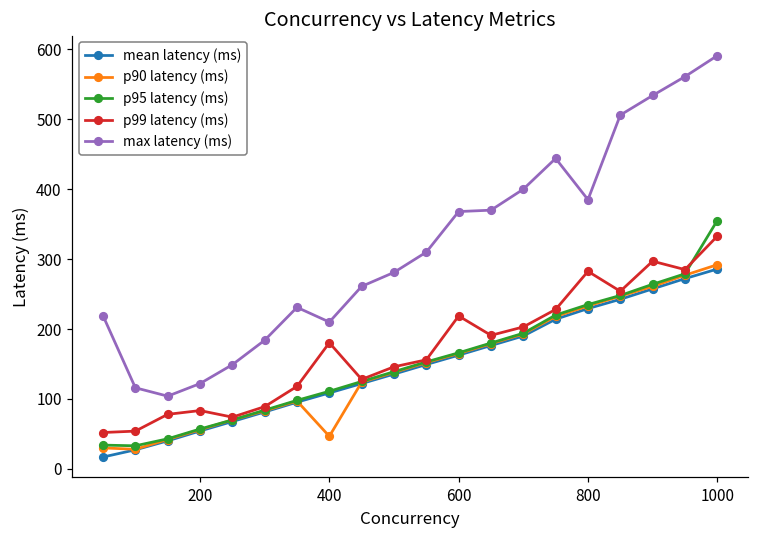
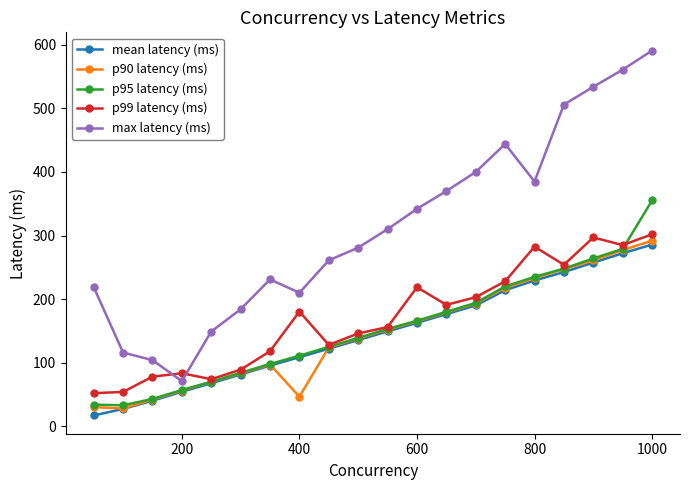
max latency (ms), 200: 120 -> 70
max latency (ms), 600: 370 -> 340
p99 latency (ms), 1000: 330 -> 300
